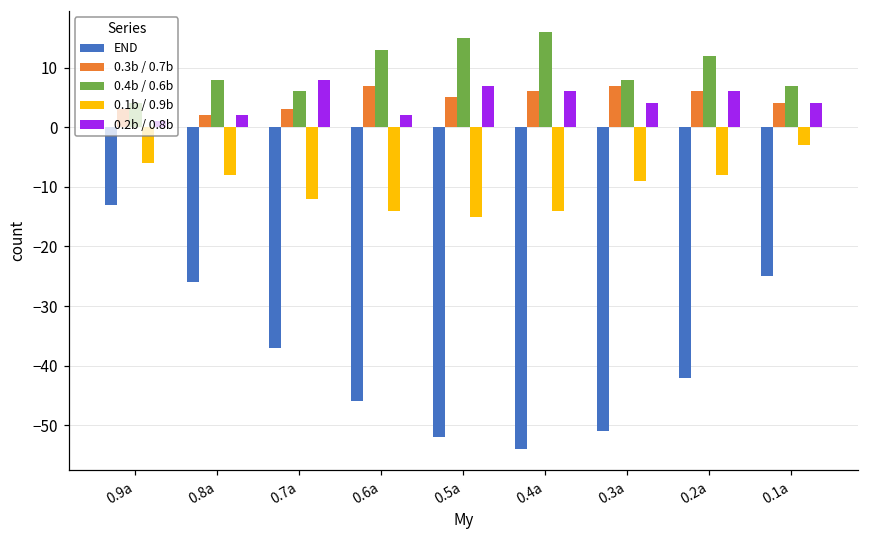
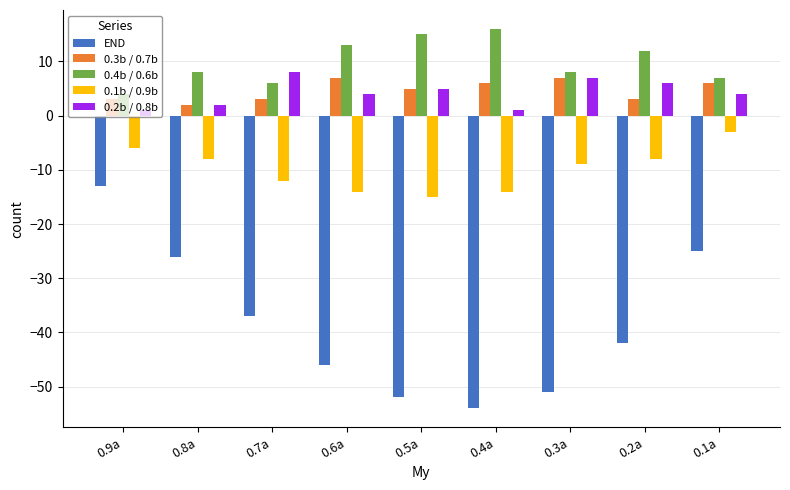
0.2b / 0.8b, 0.6a: 2 -> 4
0.2b / 0.8b, 0.5a: 7 -> 5
0.2b / 0.8b, 0.4a: 6 -> 1
0.2b / 0.8b, 0.3a: 4 -> 7
0.3b / 0.7b, 0.2a: 6 -> 3
0.3b / 0.7b, 0.1a: 4 -> 6
